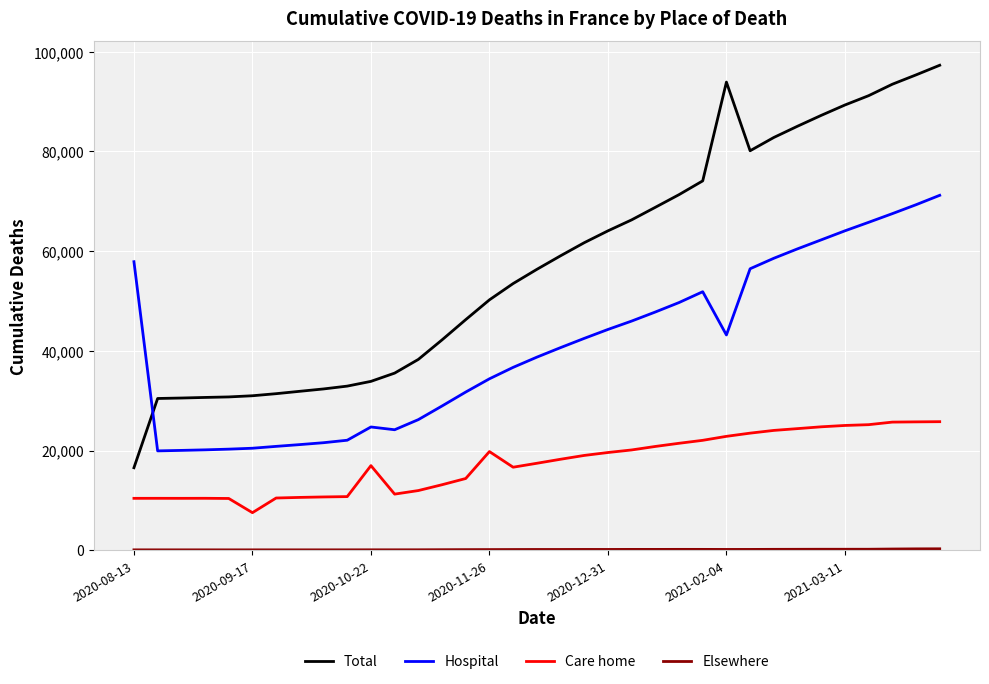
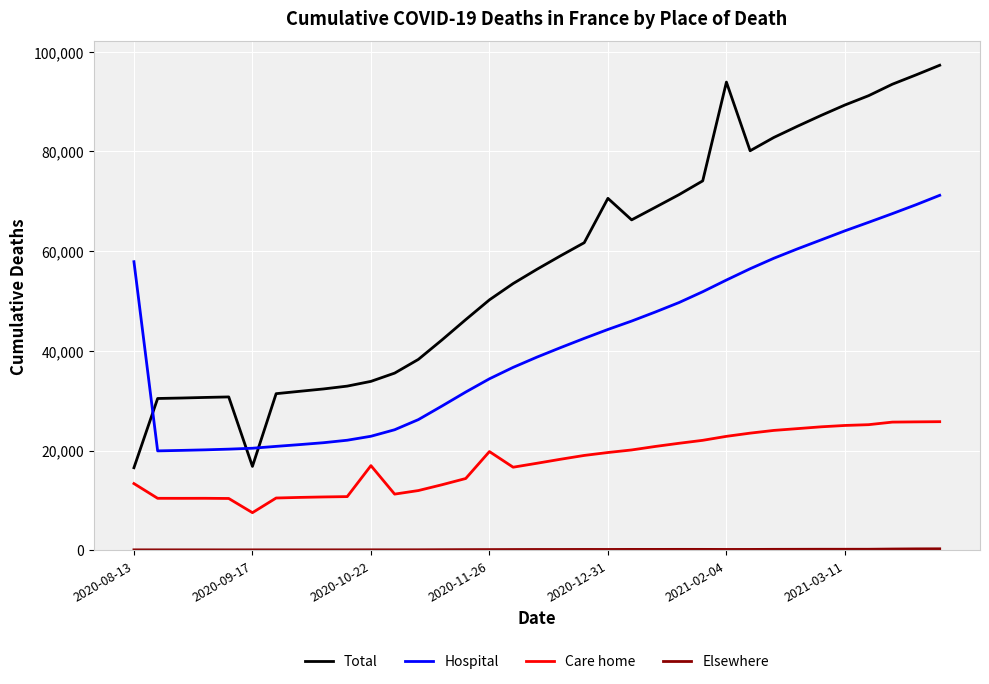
Care home, 2020-08-13: 10,000 -> 13,000
Total, 2020-09-17: 31,000 -> 17,000
Hospital, 2020-10-22: 25,000 -> 23,000
Total, 2020-12-31: 64,000 -> 71,000
Hospital, 2021-02-04: 43,000 -> 54,000
